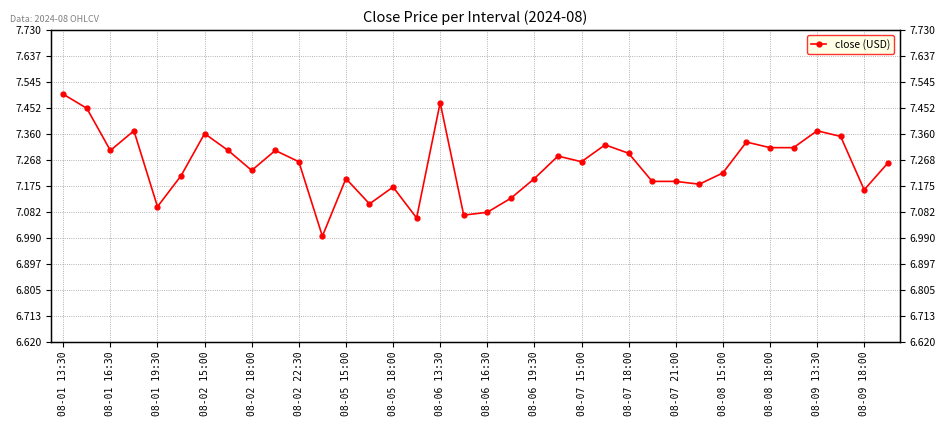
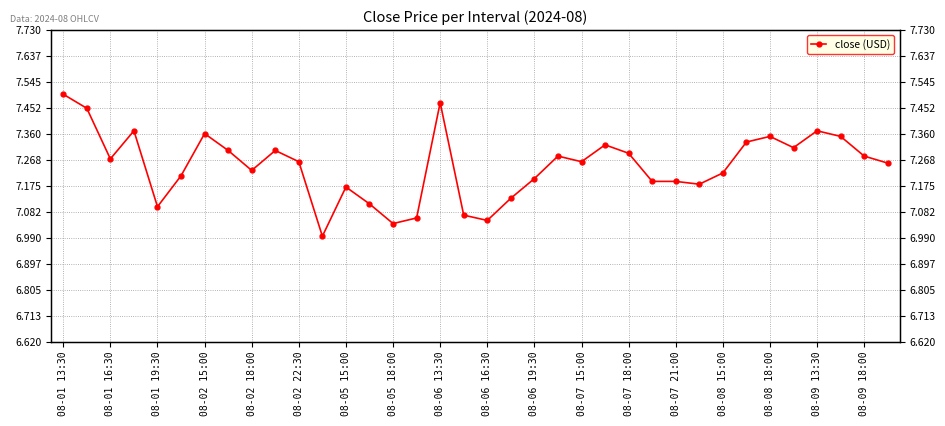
08-01 16:30: 7.30 -> 7.27
08-05 15:00: 7.20 -> 7.17
08-05 18:00: 7.17 -> 7.04
08-06 16:30: 7.08 -> 7.05
08-08 18:00: 7.31 -> 7.35
08-09 18:00: 7.16 -> 7.28
